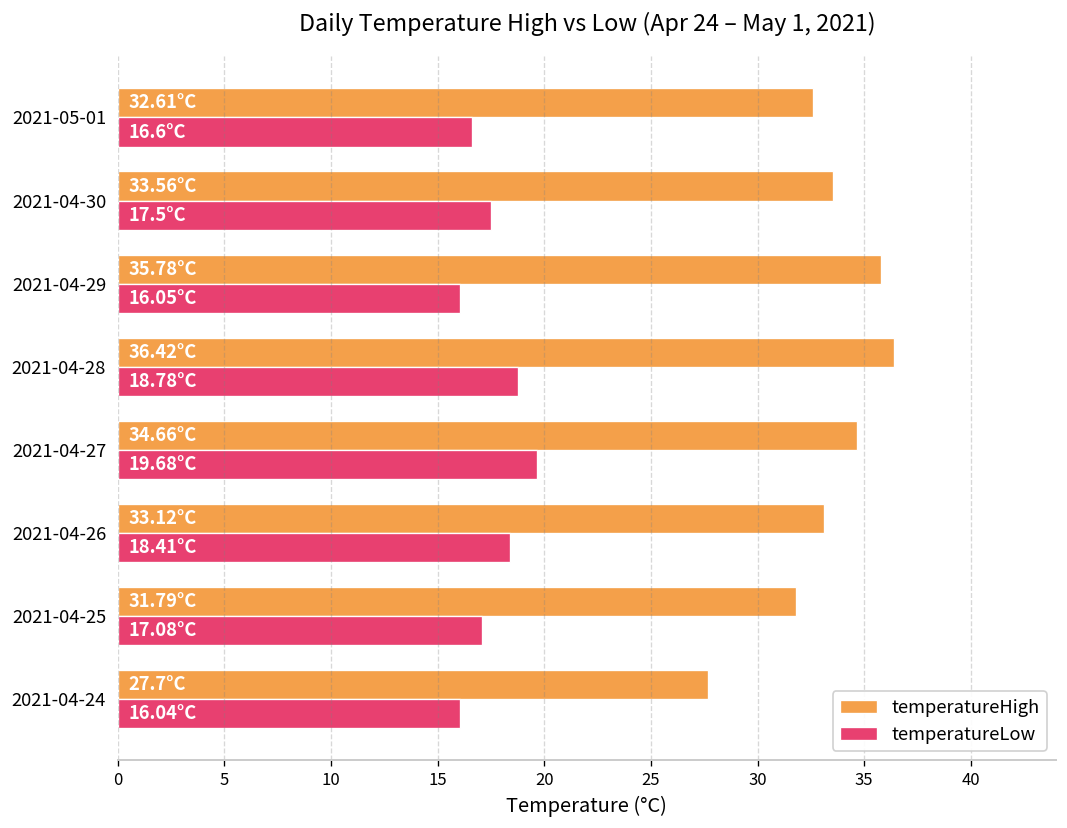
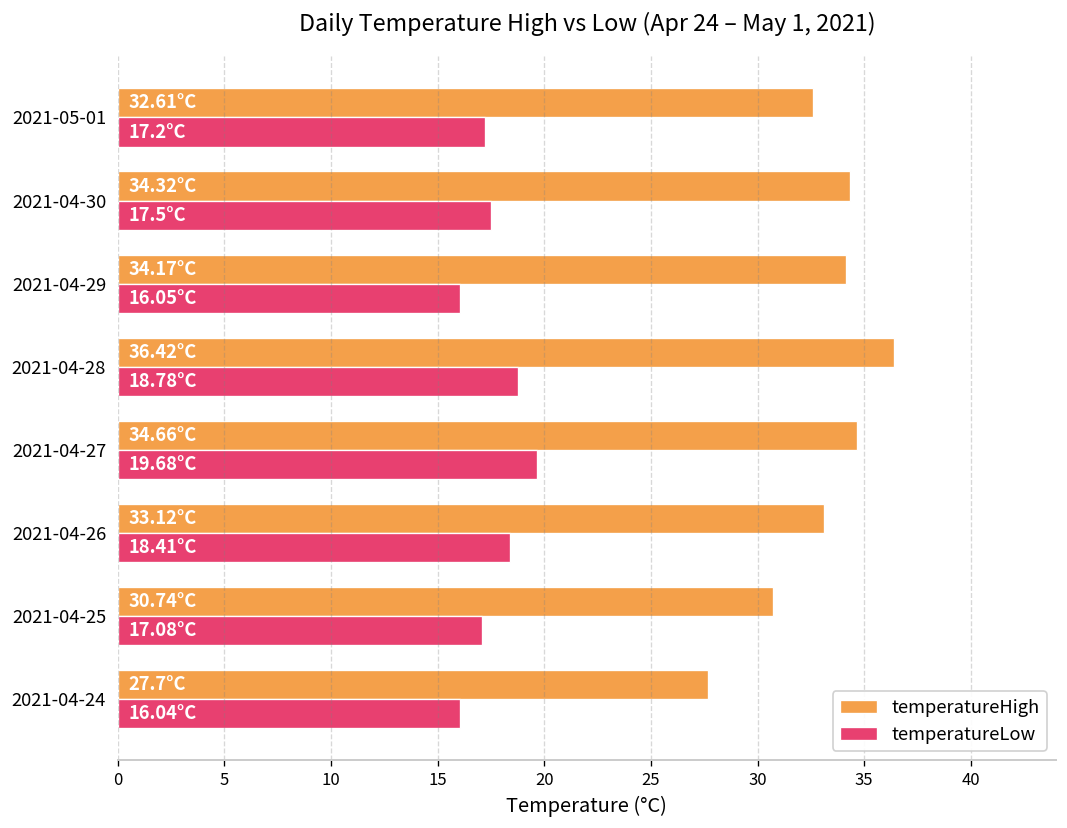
temperatureLow, 2021-05-01: 16.6°C -> 17.2°C
temperatureHigh, 2021-04-30: 33.56°C -> 34.32°C
temperatureHigh, 2021-04-29: 35.78°C -> 34.17°C
temperatureHigh, 2021-04-25: 31.79°C -> 30.74°C
